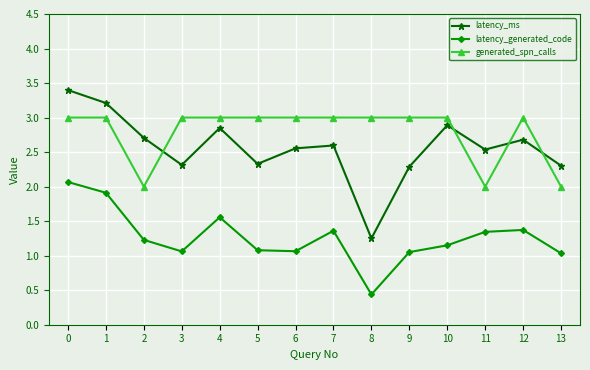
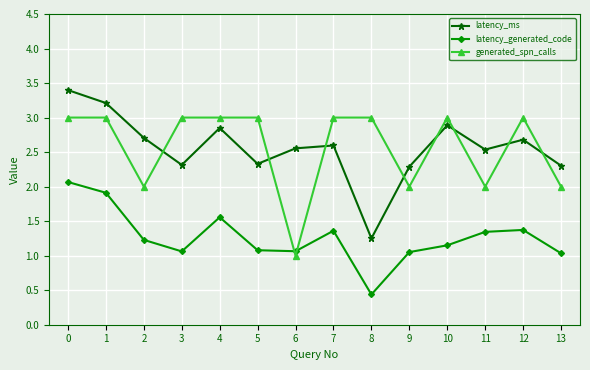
generated_spn_calls, 6: 3 -> 1
generated_spn_calls, 9: 3 -> 2
